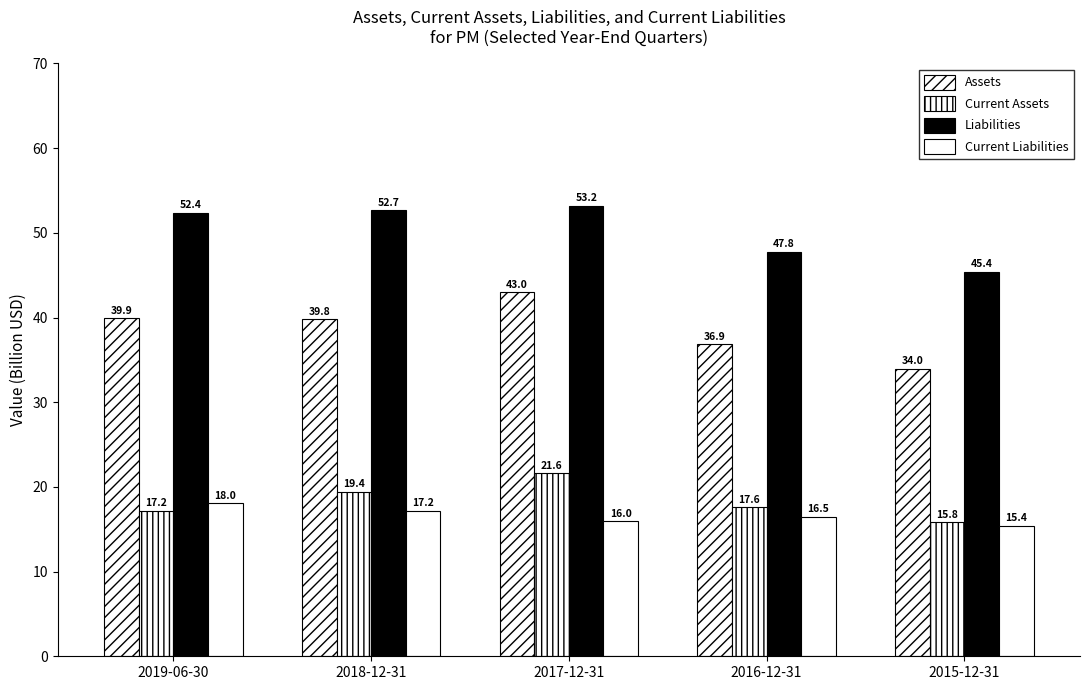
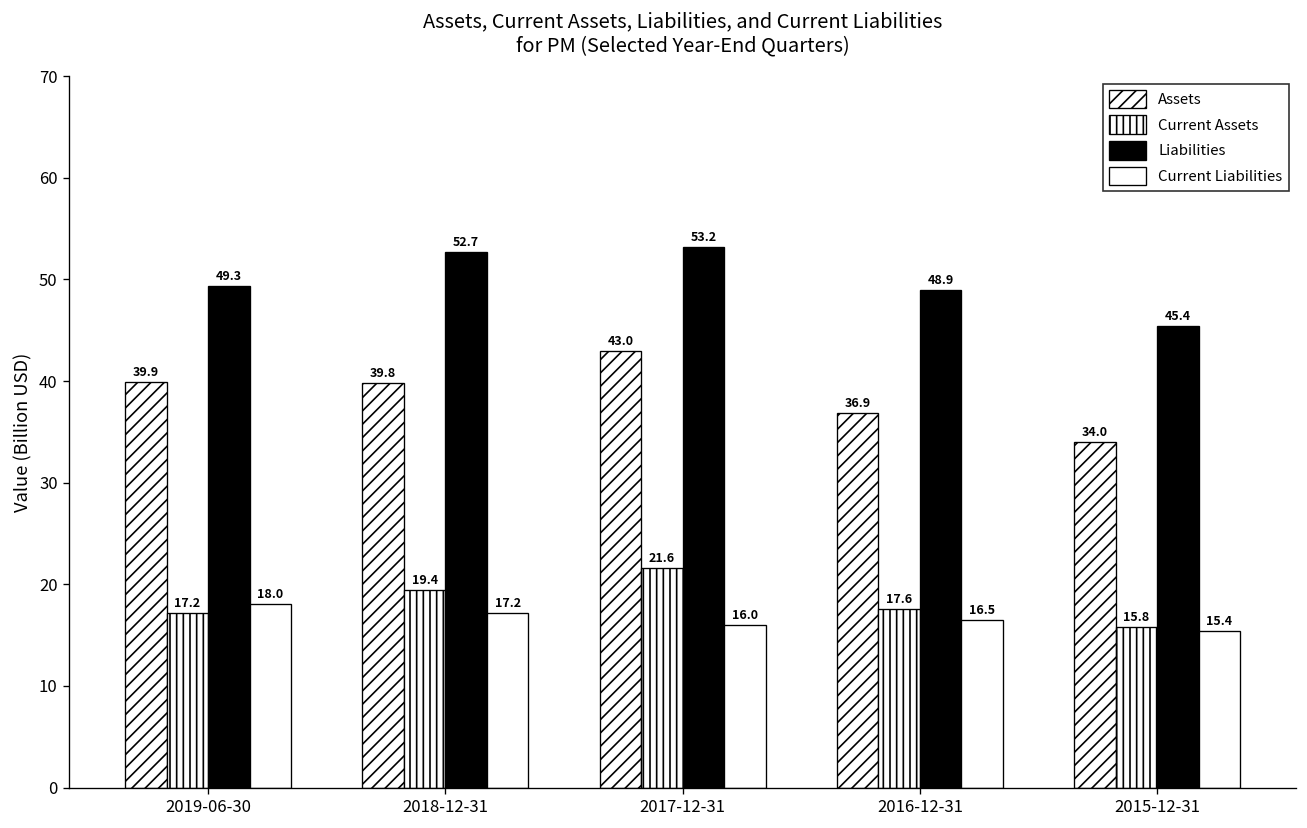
Liabilities, 2019-06-30: 52.4 -> 49.3
Liabilities, 2016-12-31: 47.8 -> 48.9
